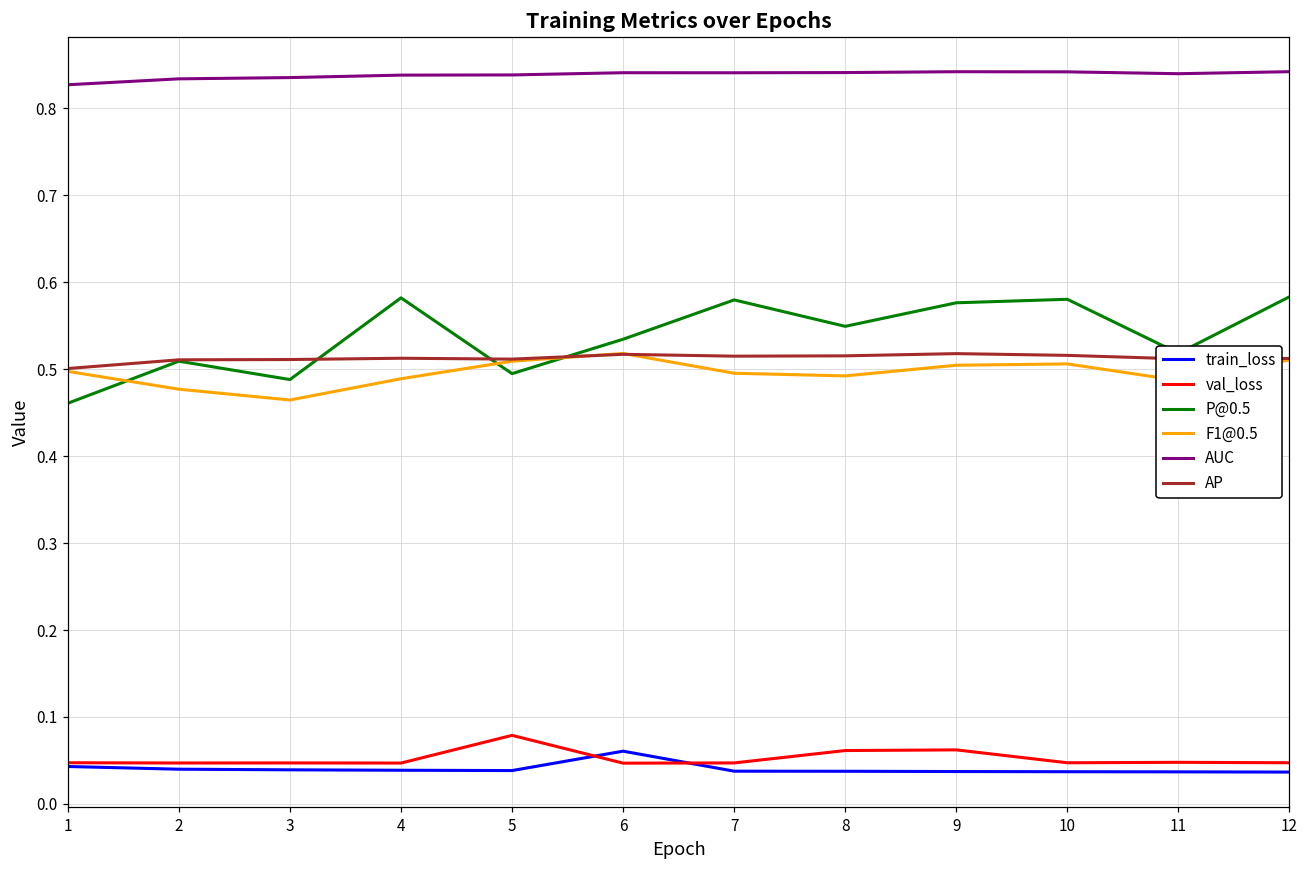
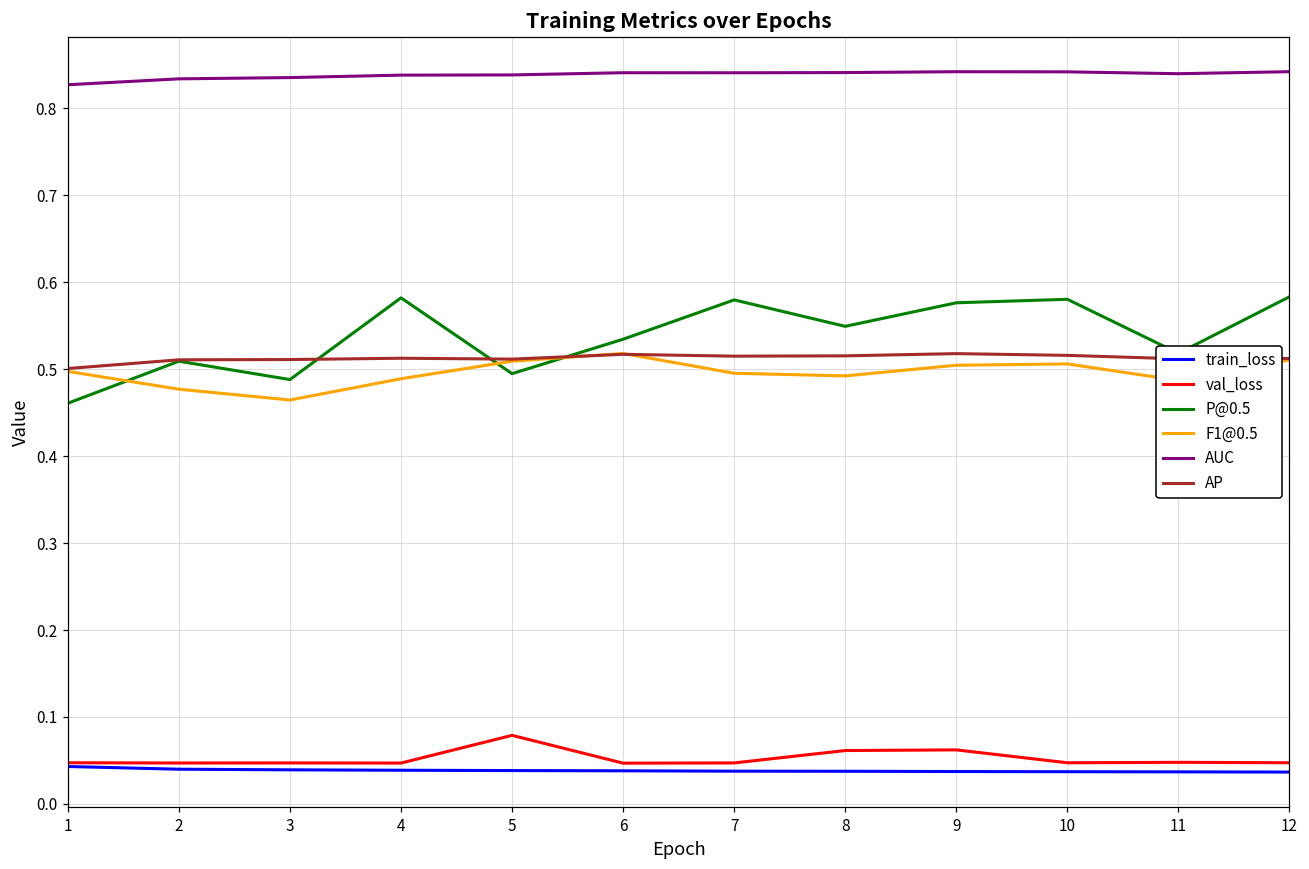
train_loss, 6: 0.06 -> 0.04
